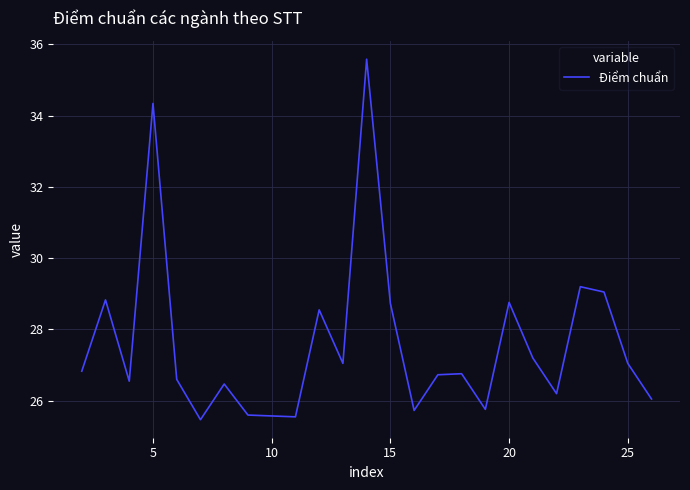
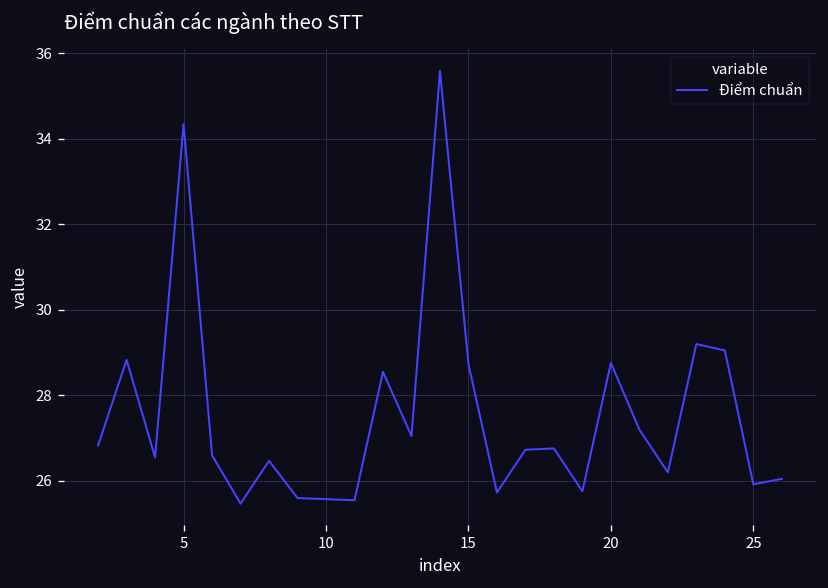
25: 27.1 -> 25.9
